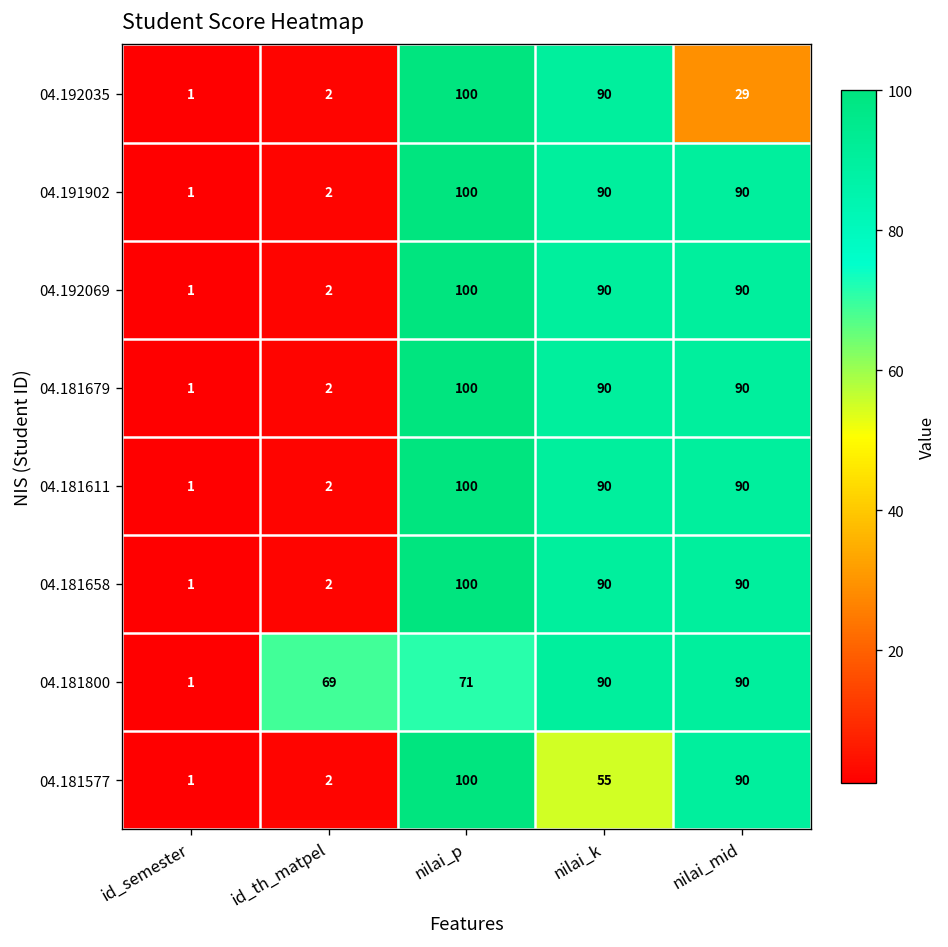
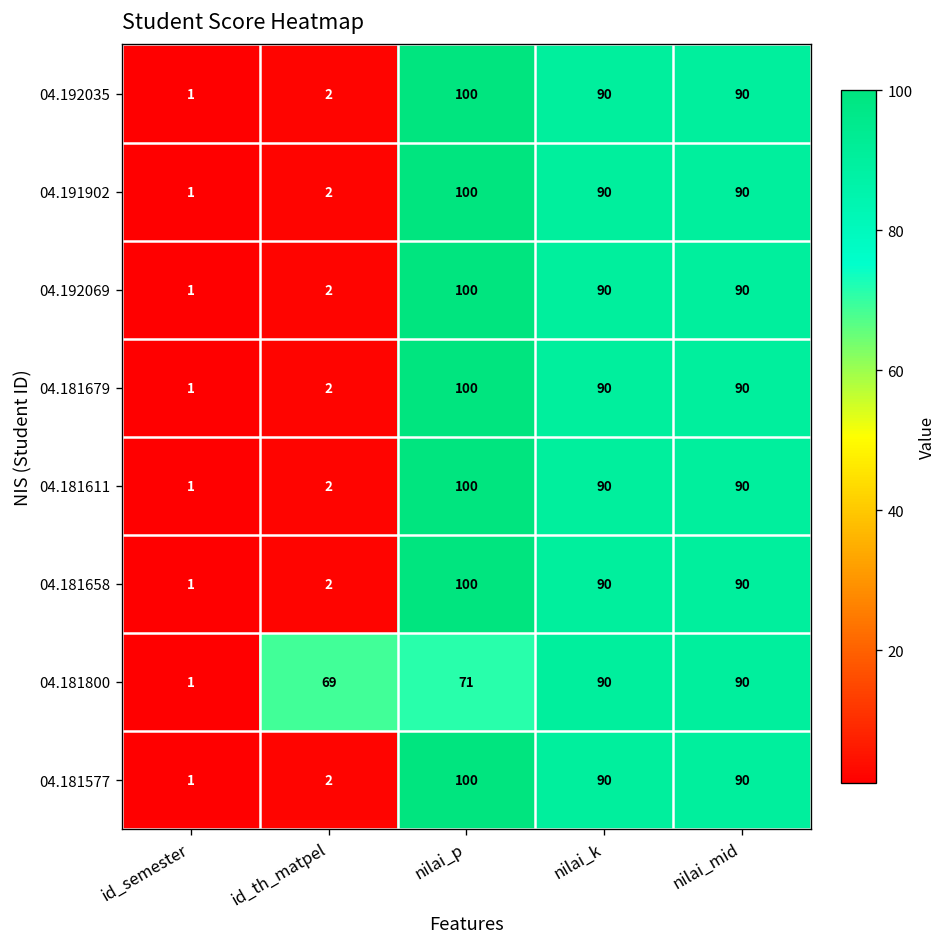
04.192035, nilai_mid: 29 -> 90
04.181577, nilai_k: 55 -> 90
